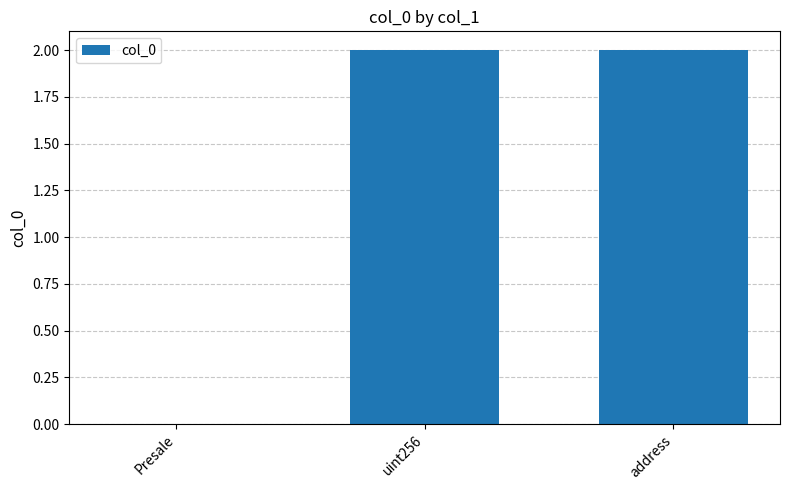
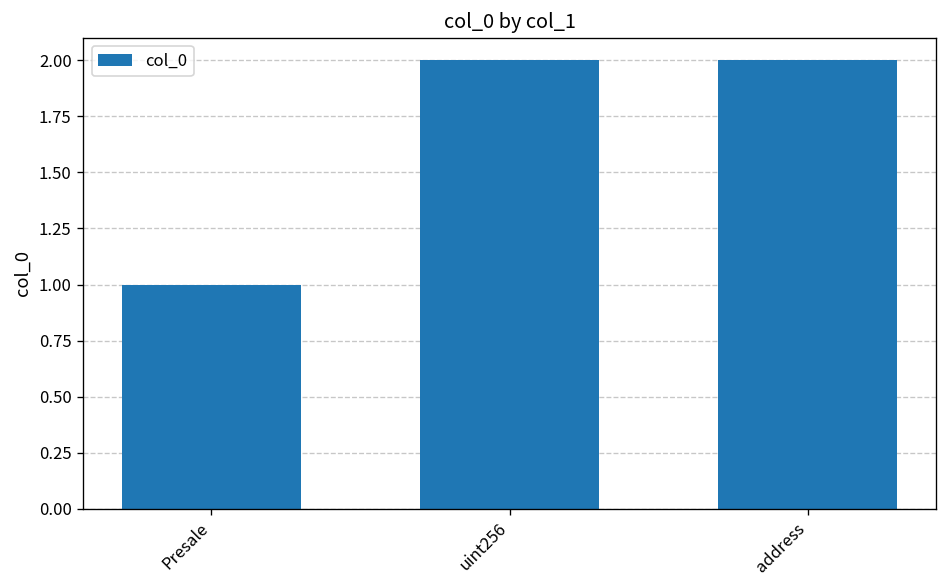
Presale: 0 -> 1
